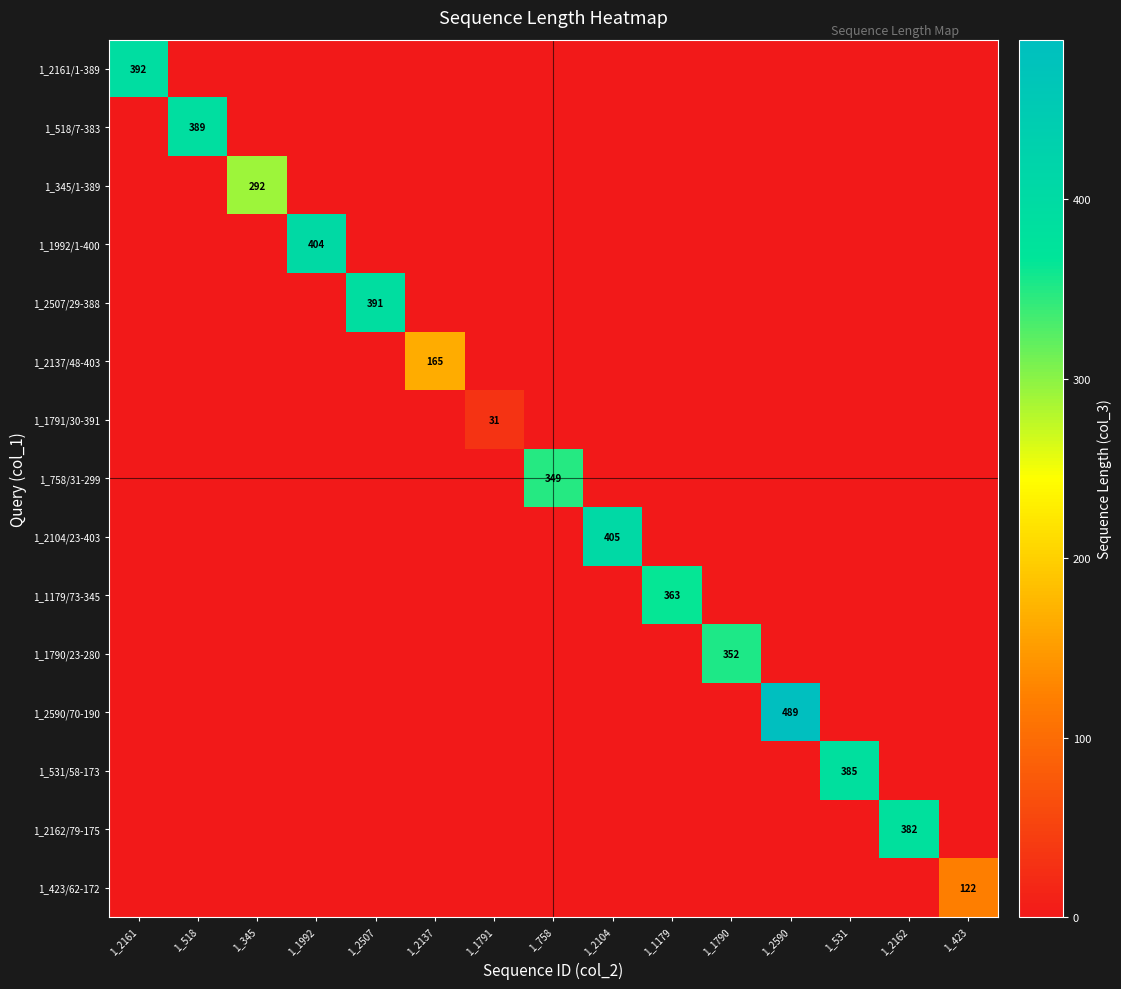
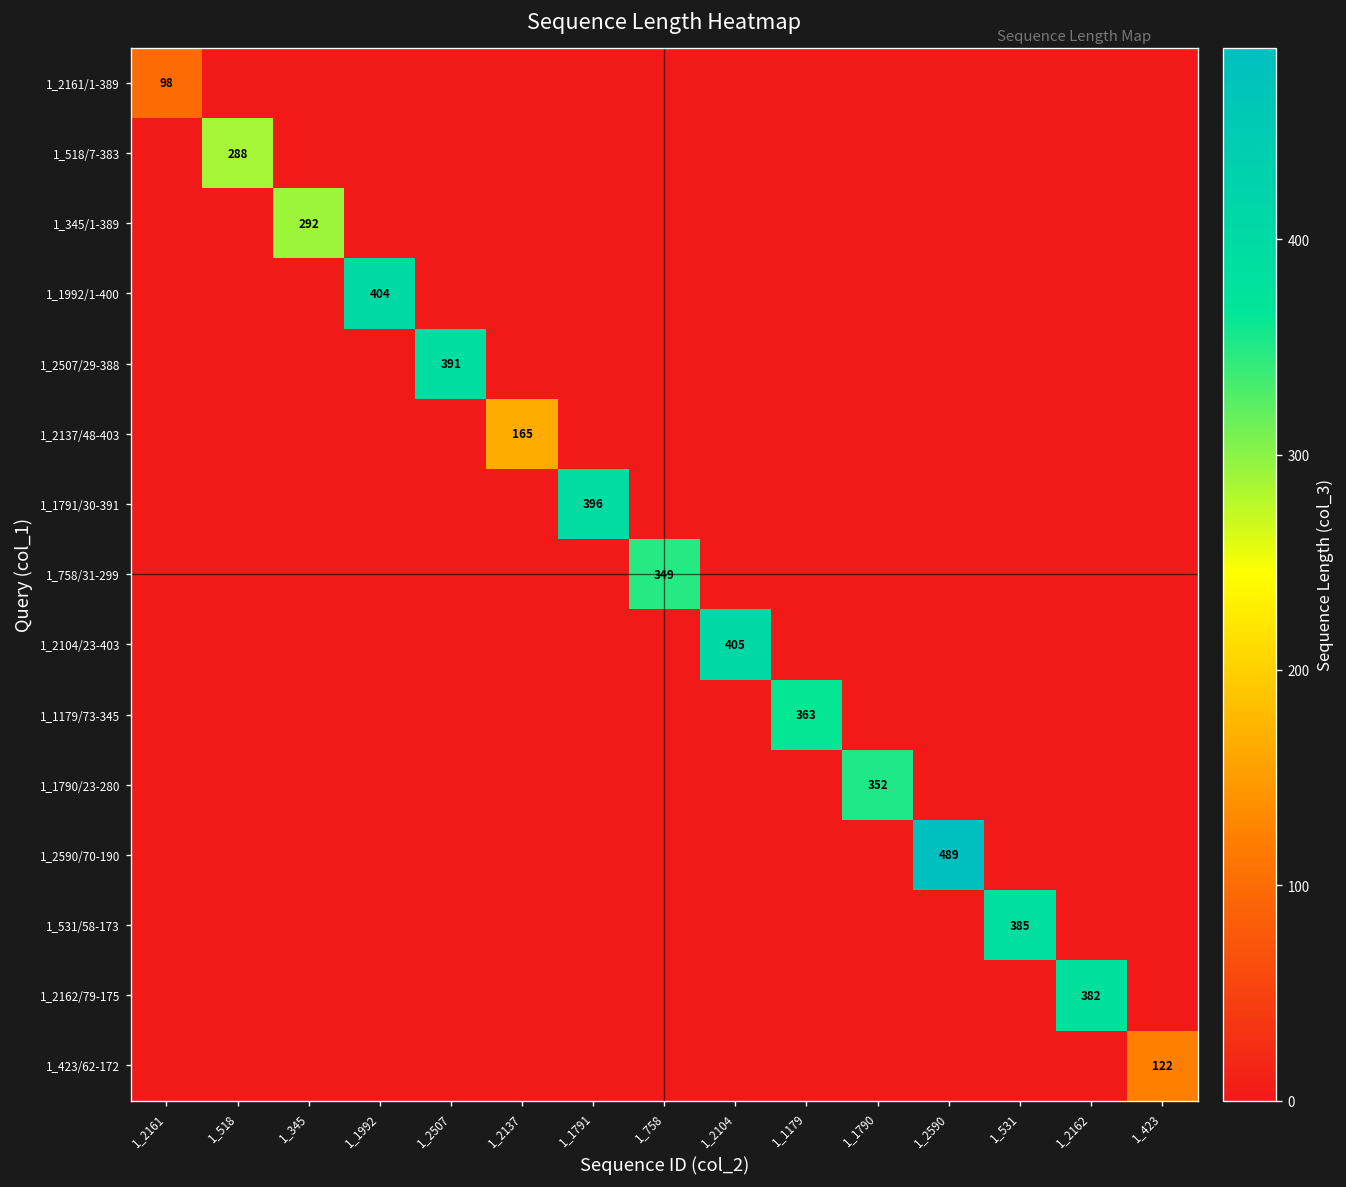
1_2161/1-389, 1_2161: 392 -> 98
1_518/7-383, 1_518: 389 -> 288
1_1791/30-391, 1_1791: 31 -> 396
